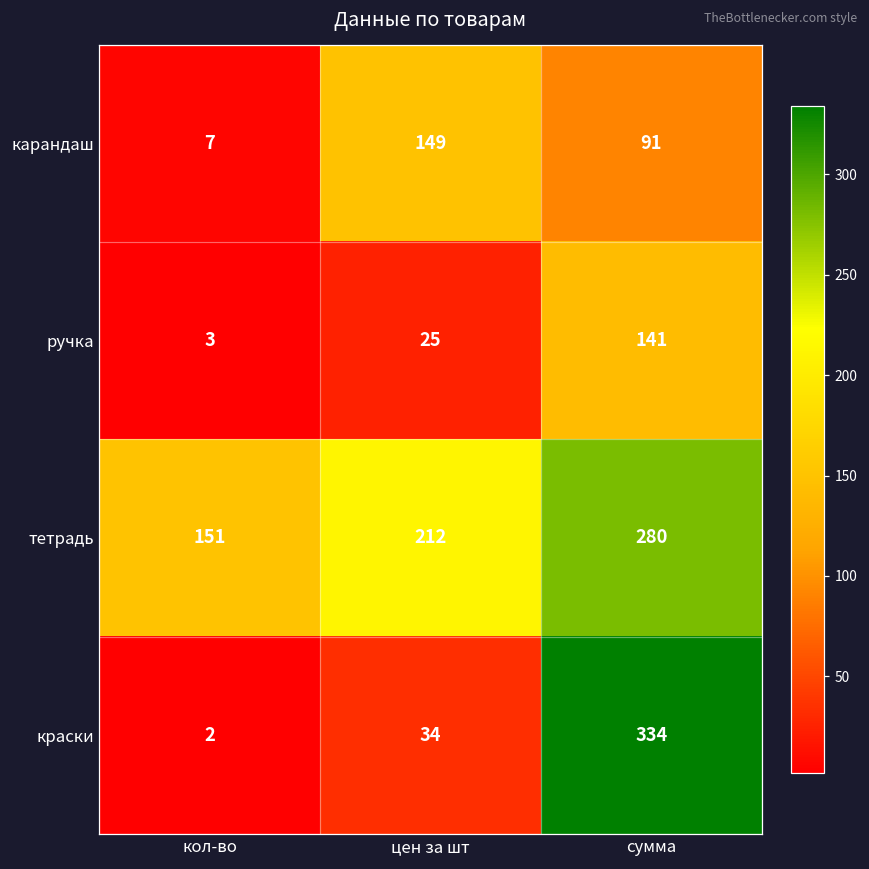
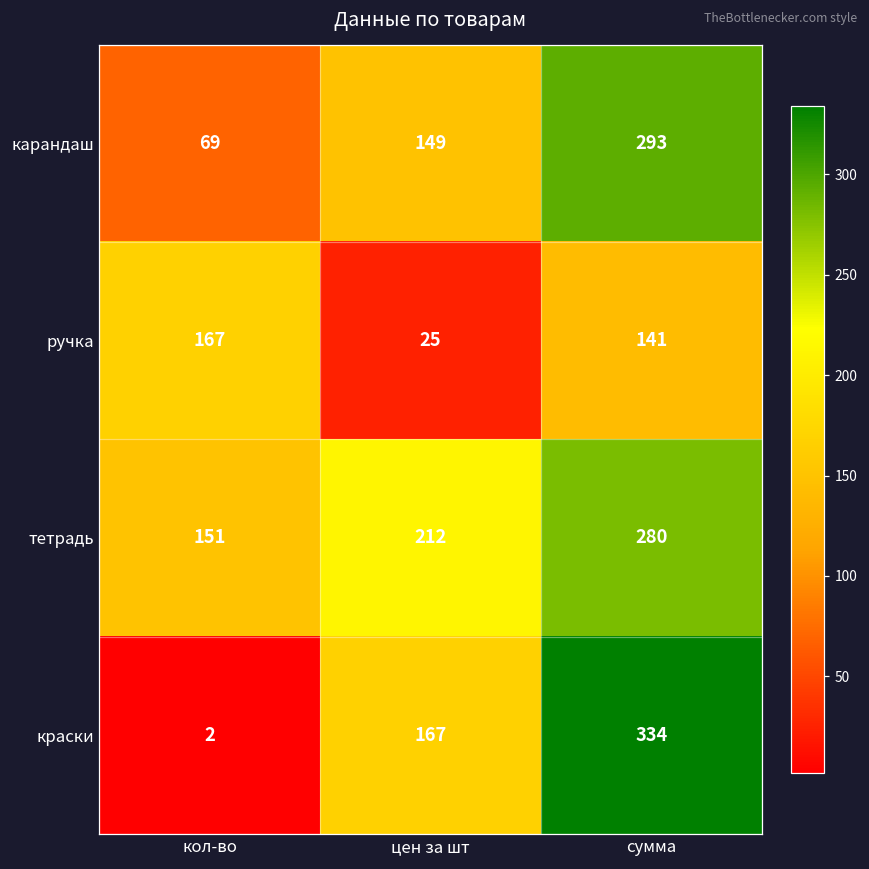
карандаш, кол-во: 7 -> 69
карандаш, сумма: 91 -> 293
ручка, кол-во: 3 -> 167
краски, цен за шт: 34 -> 167
